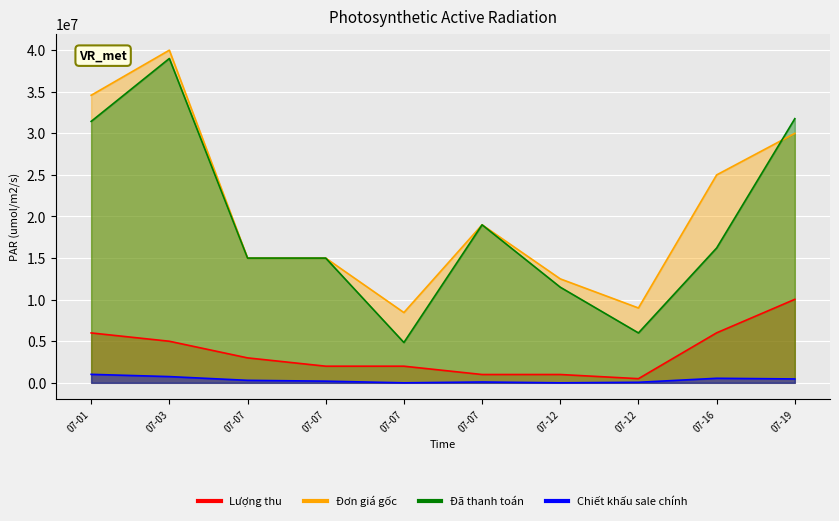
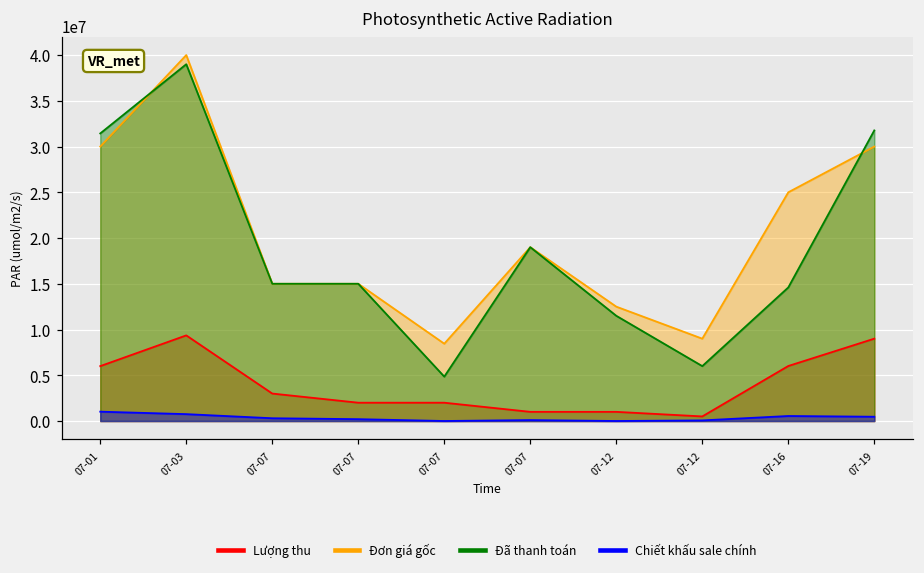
Đơn giá gốc, 07-01: 35000000 -> 30000000
Lượng thu, 07-03: 5000000 -> 9000000
Đã thanh toán, 07-16: 16000000 -> 15000000
Lượng thu, 07-19: 10000000 -> 9000000
